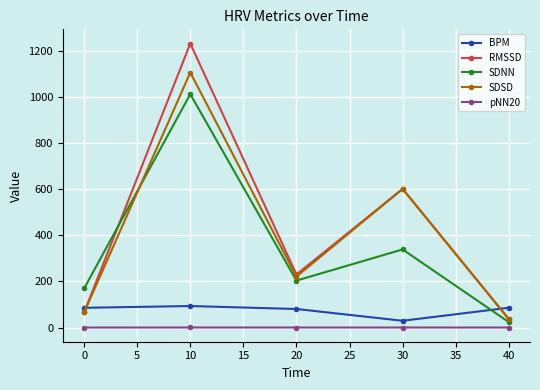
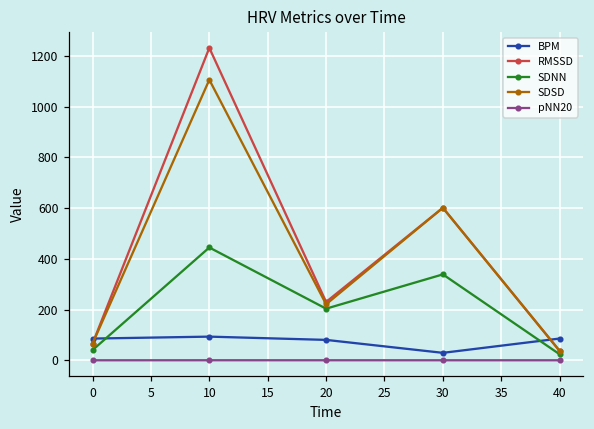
SDNN, 0: 170 -> 40
SDNN, 10: 1010 -> 440
